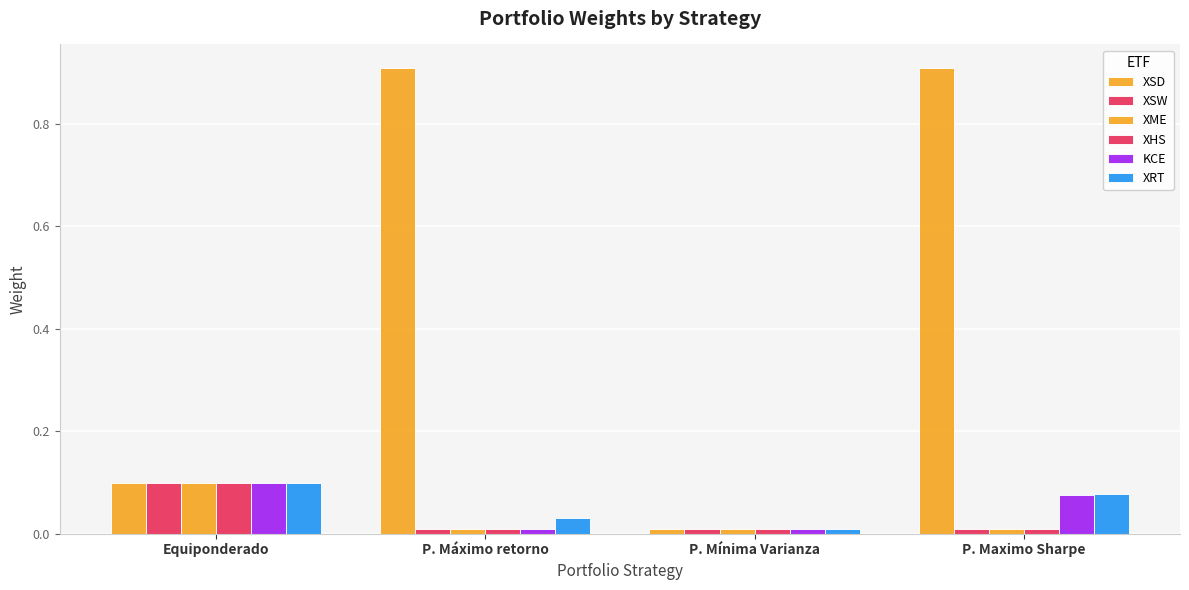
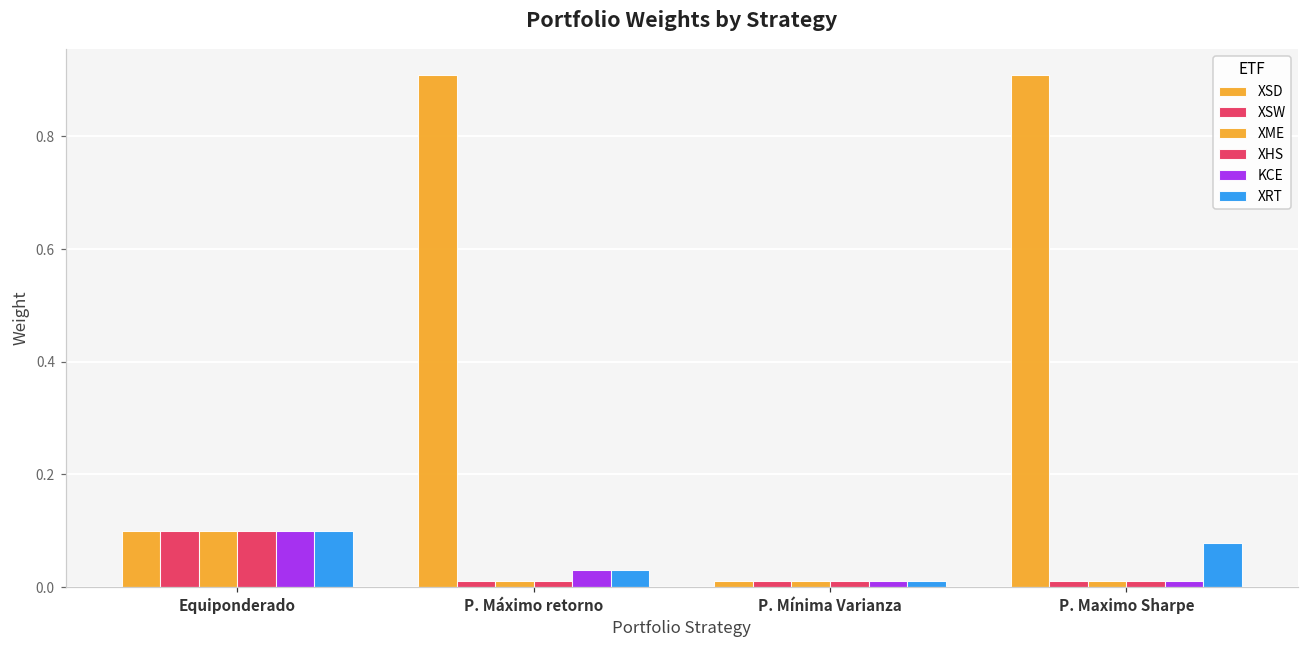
KCE, P. Máximo retorno: 0.01 -> 0.03
KCE, P. Maximo Sharpe: 0.08 -> 0.01
